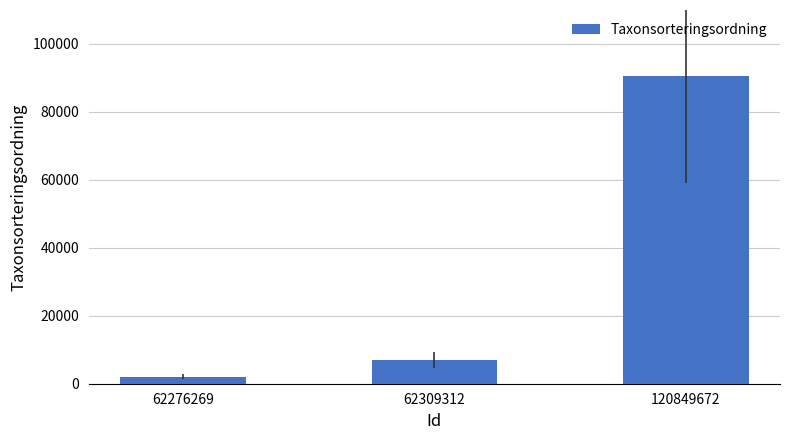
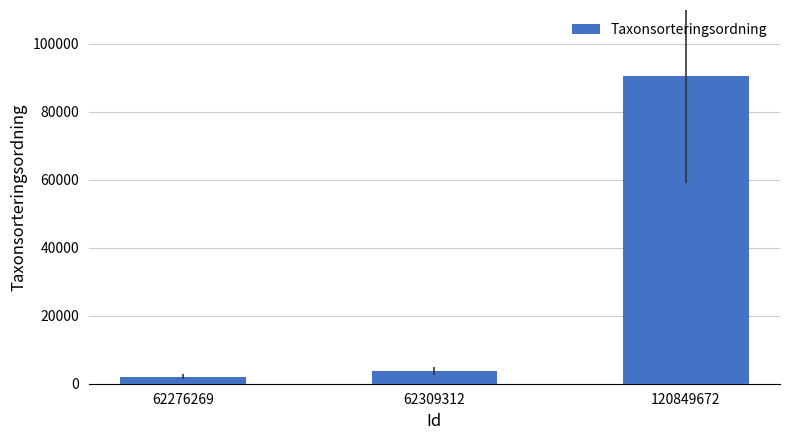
62309312: 7000 -> 4000
